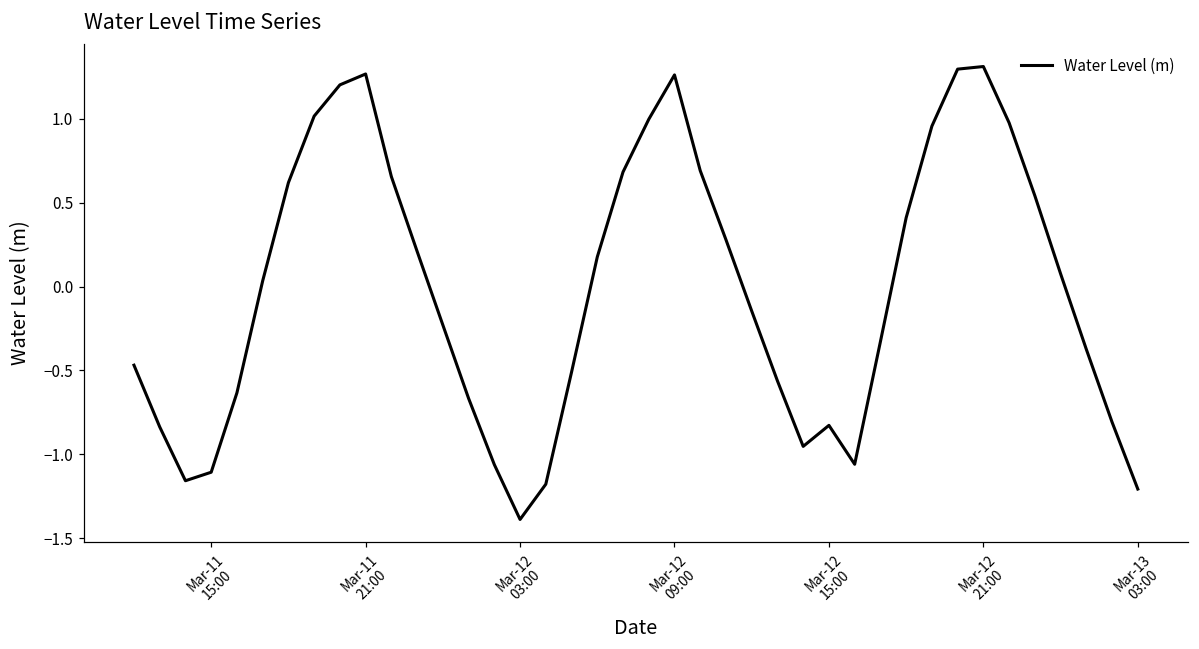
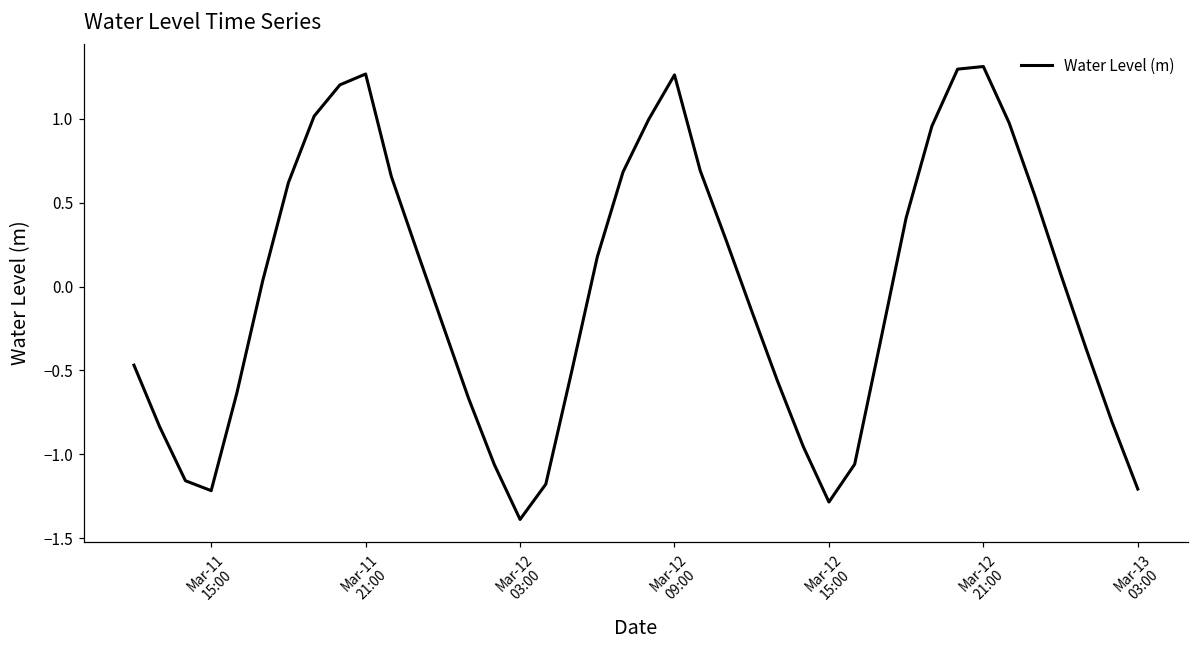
Mar-11 15:00: -1.11 -> -1.22
Mar-12 15:00: -0.83 -> -1.29
